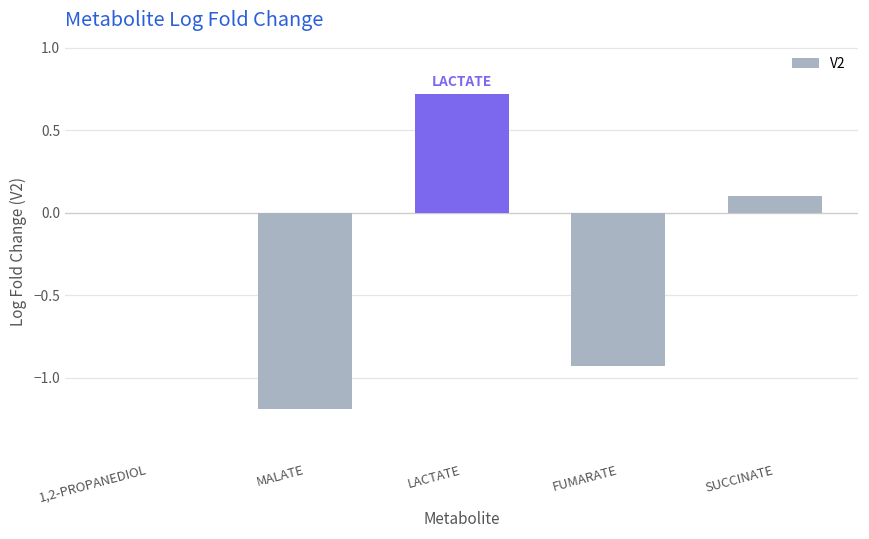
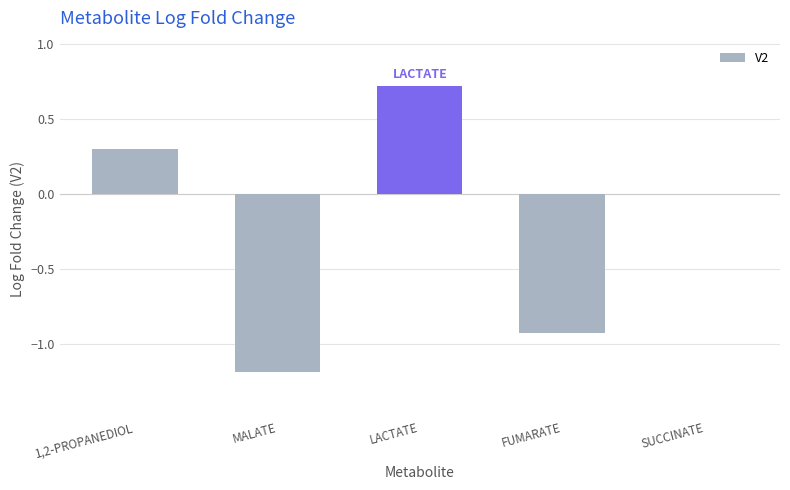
1,2-PROPANEDIOL: 0.0 -> 0.3
SUCCINATE: 0.1 -> 0.0
